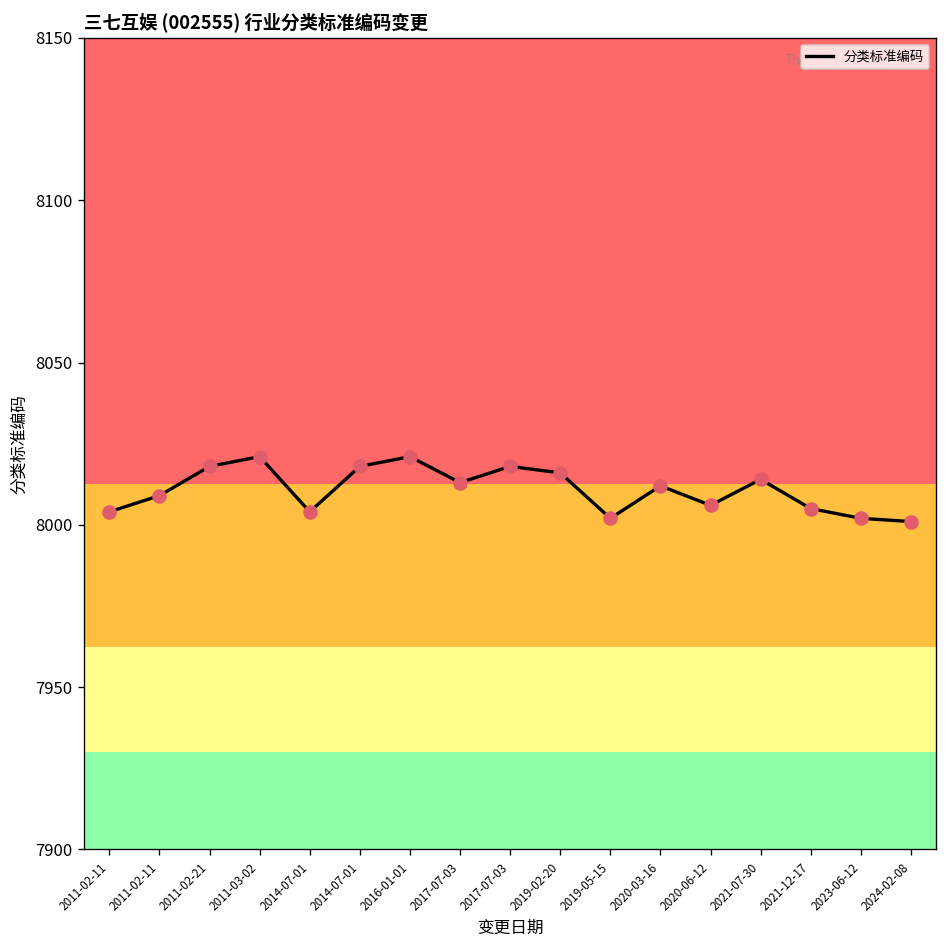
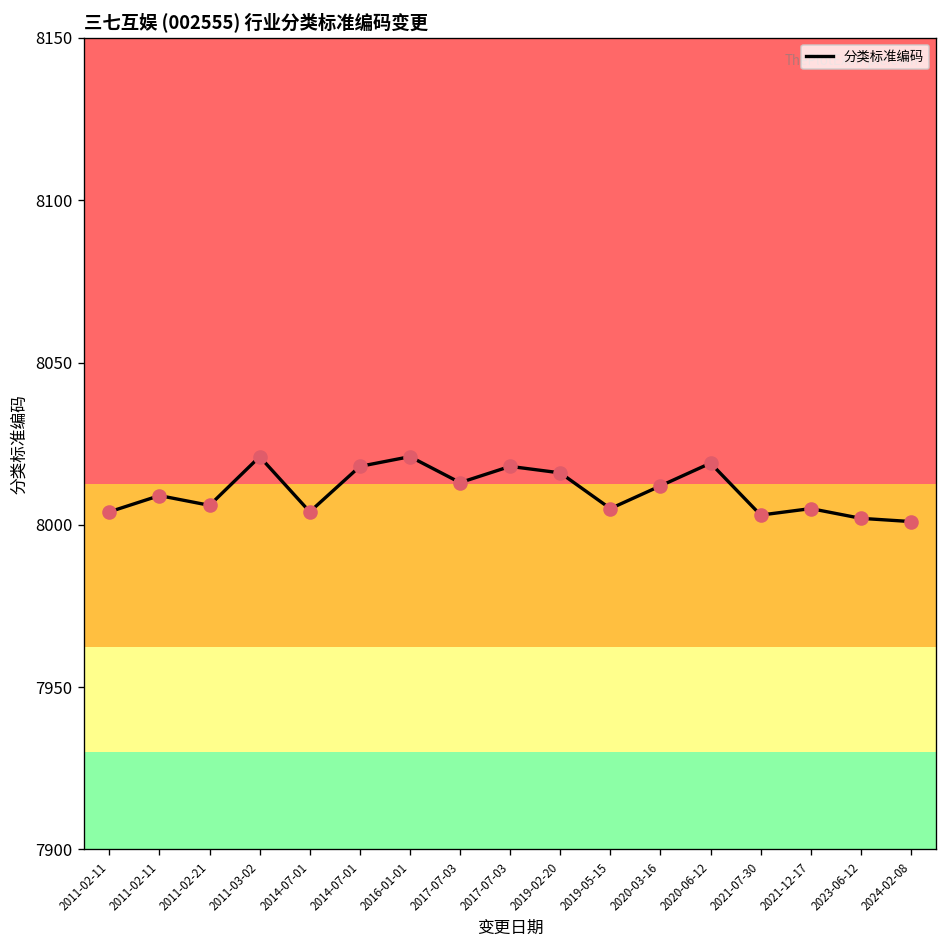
2011-02-21: 8018 -> 8006
2019-05-15: 8002 -> 8005
2020-06-12: 8006 -> 8019
2021-07-30: 8014 -> 8003
